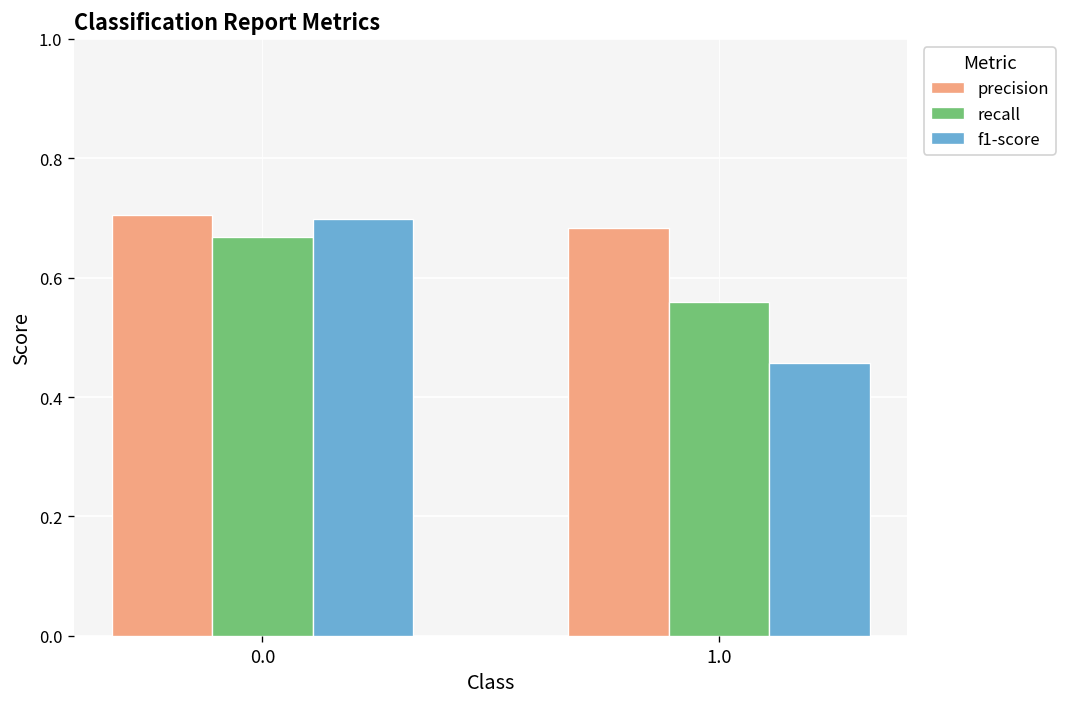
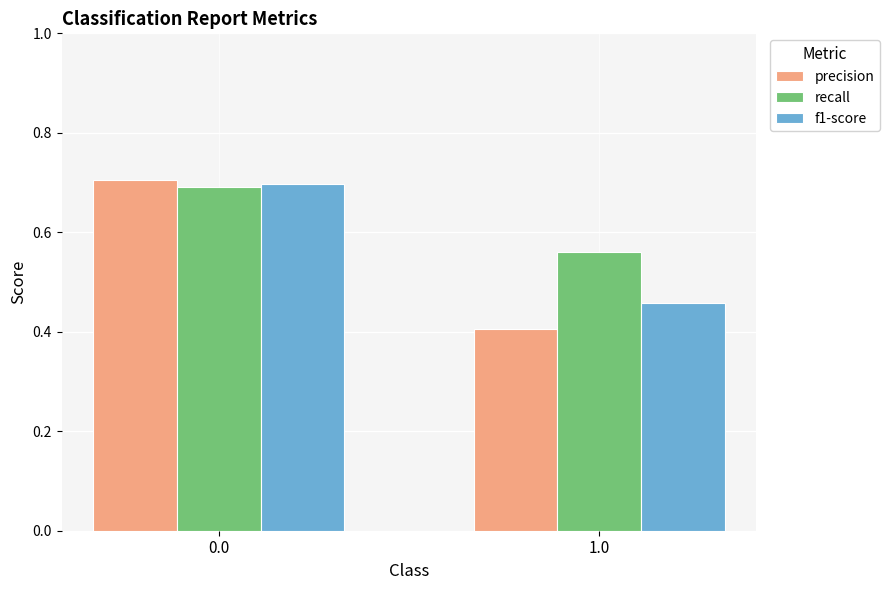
recall, 0.0: 0.67 -> 0.69
precision, 1.0: 0.68 -> 0.41
